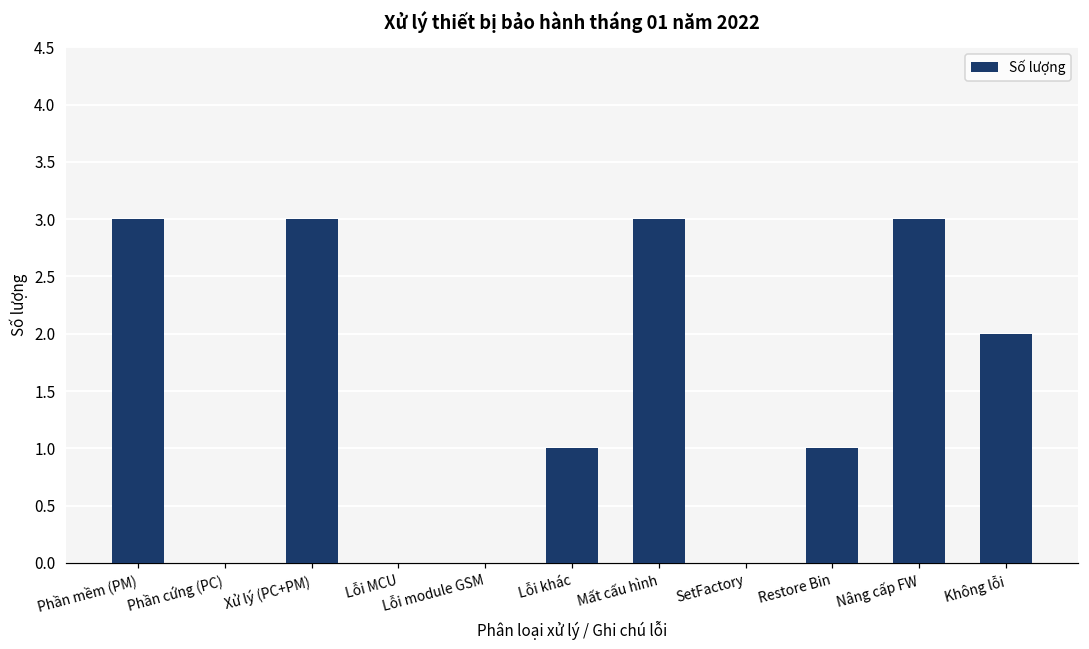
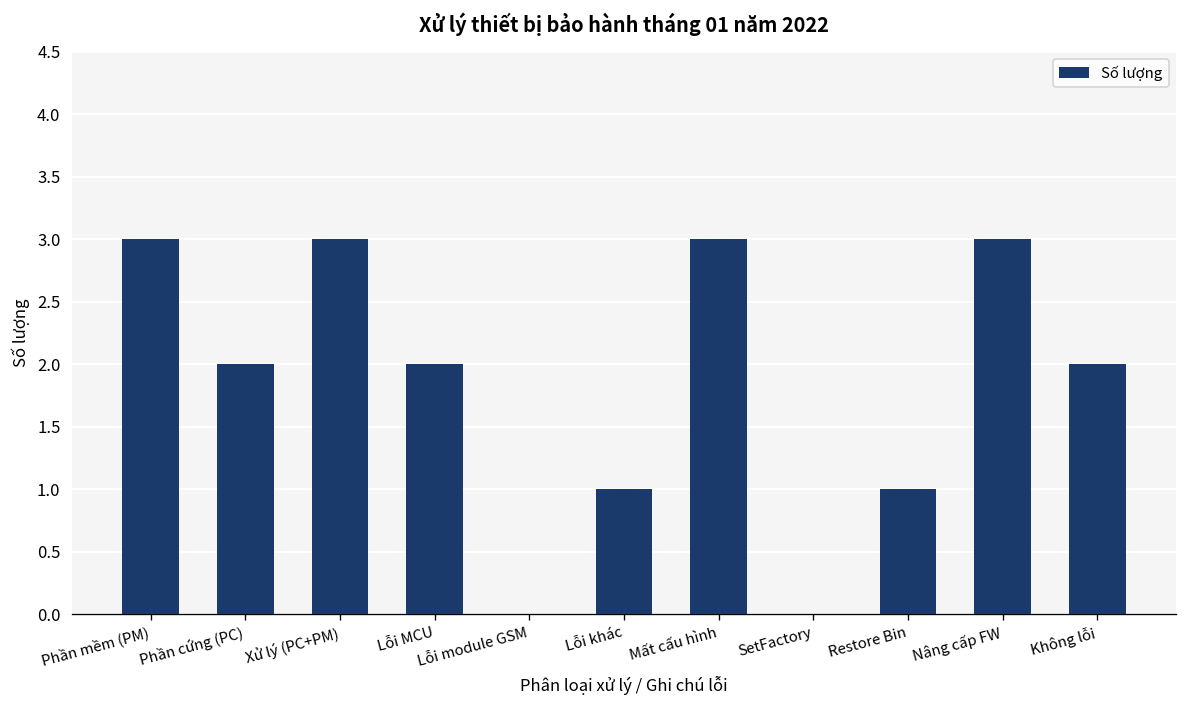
Phần cứng (PC): 0 -> 2
Lỗi MCU: 0 -> 2
